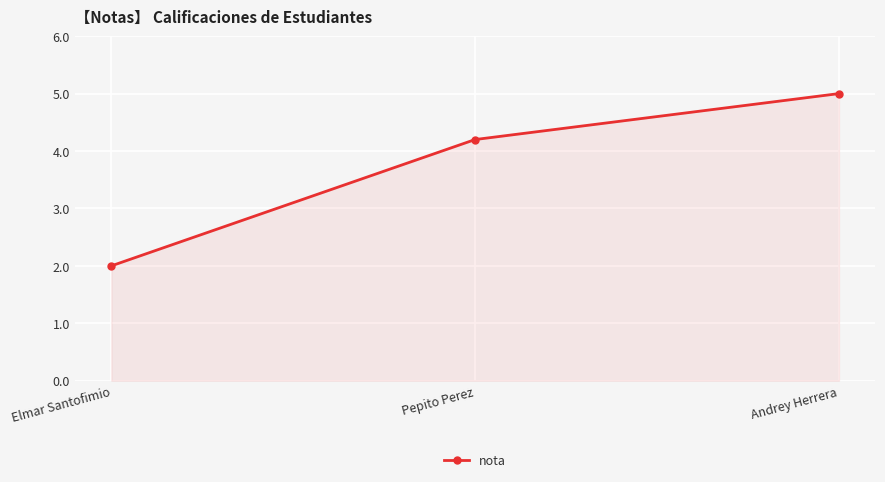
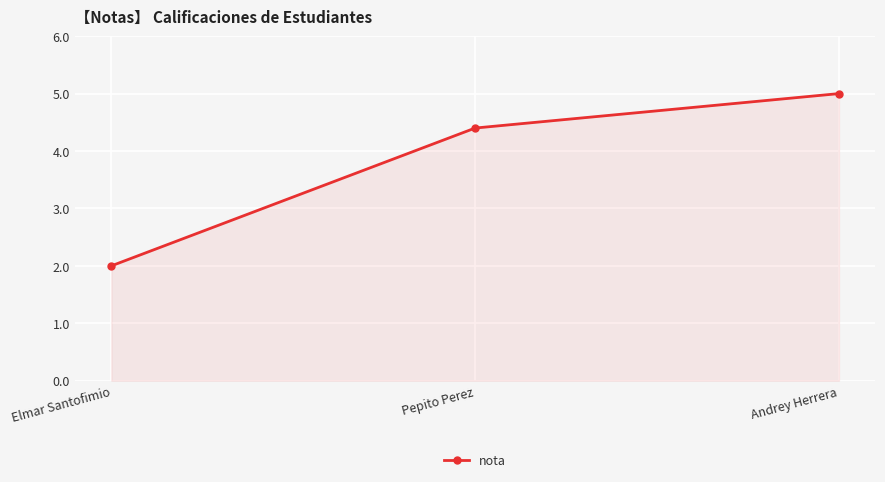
Pepito Perez: 4.2 -> 4.4
